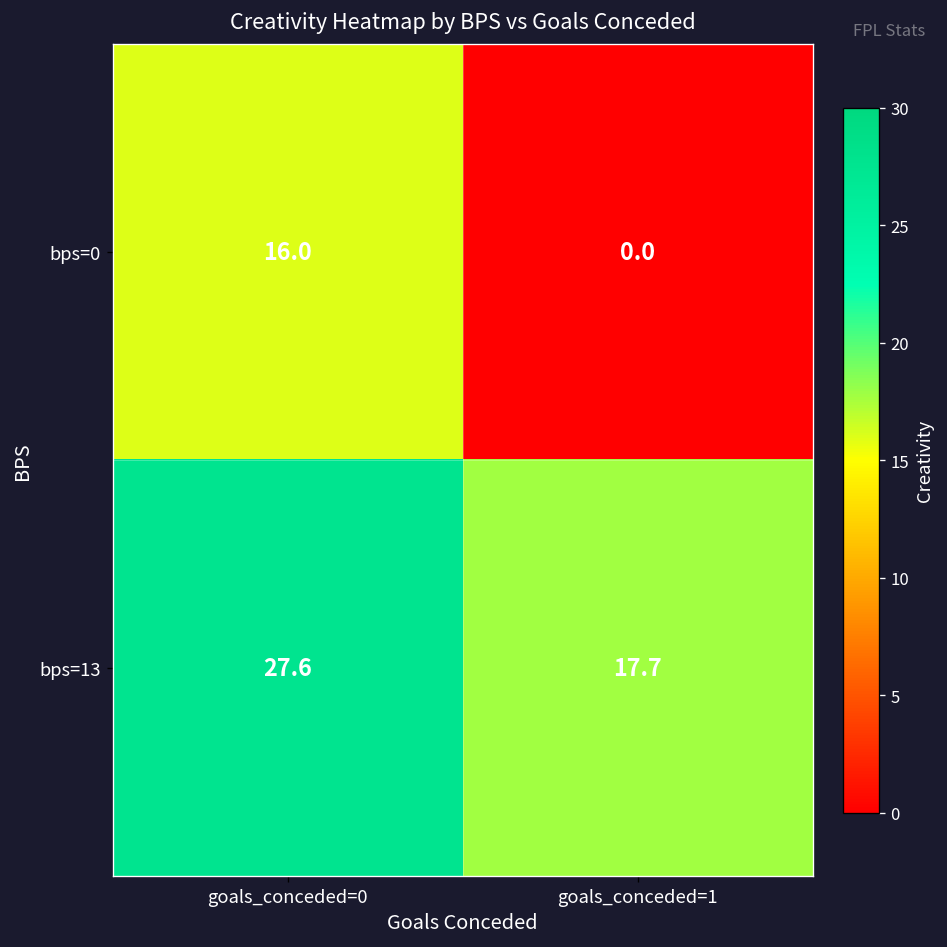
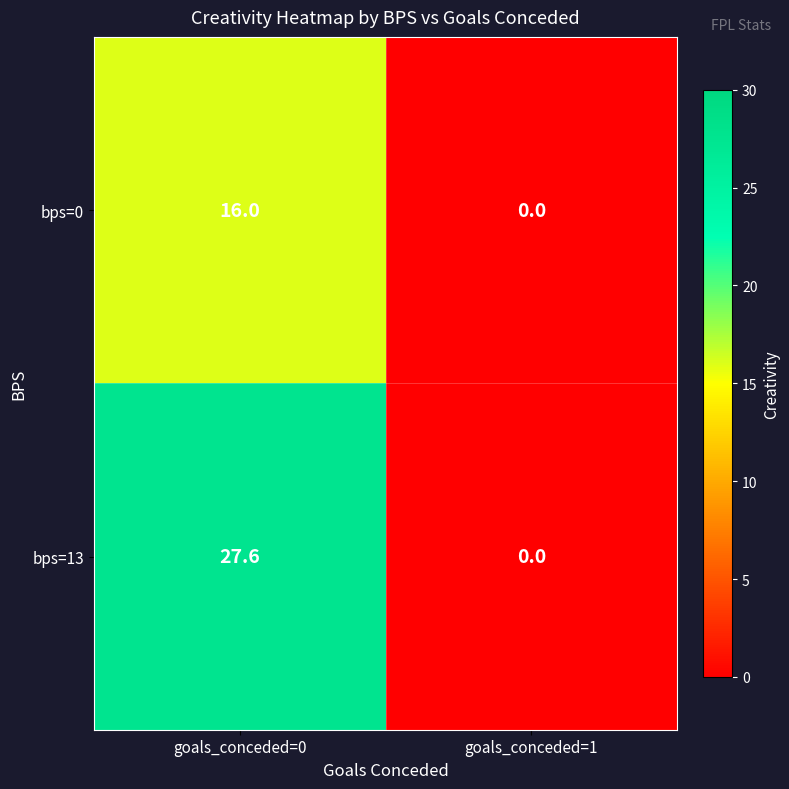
bps=13, goals_conceded=1: 17.7 -> 0.0
